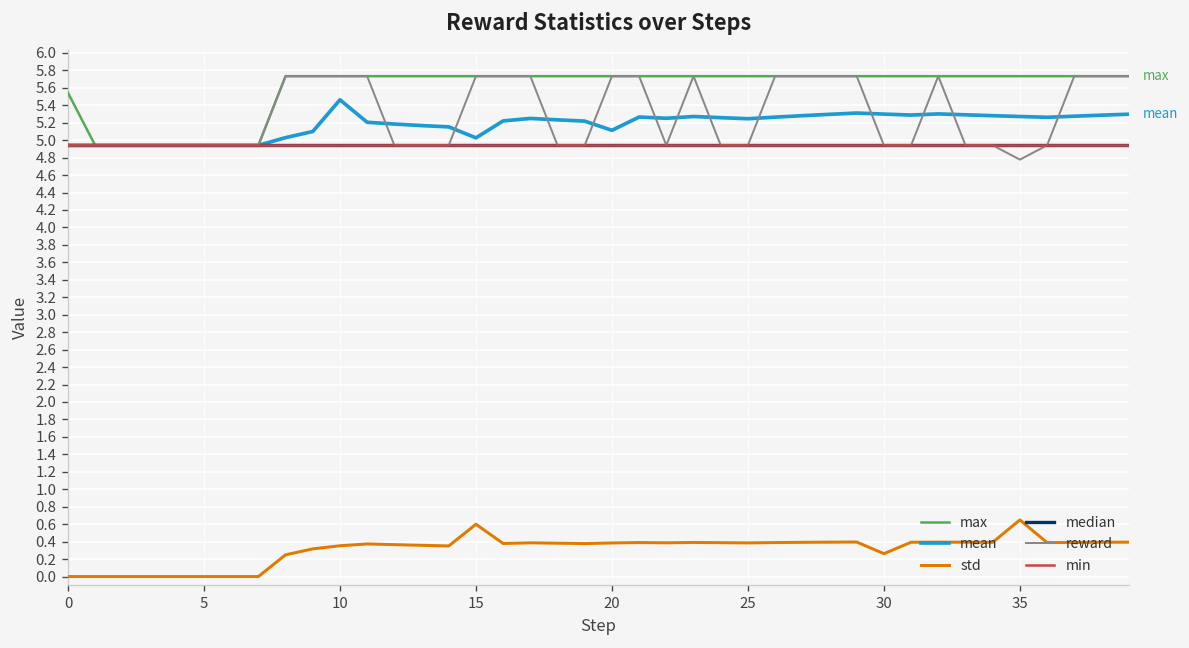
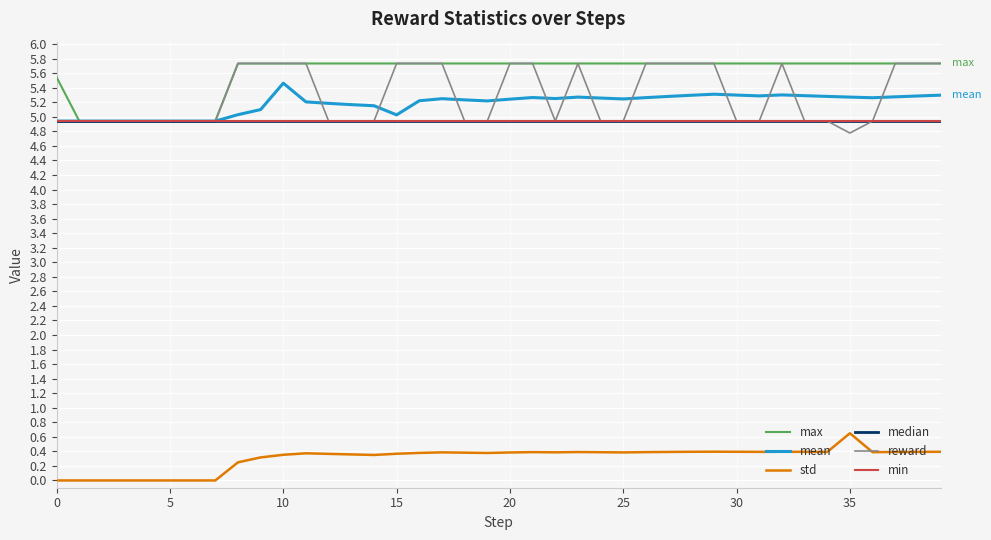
std, 15: 0.6 -> 0.4
mean, 20: 5.1 -> 5.2
std, 30: 0.3 -> 0.4
